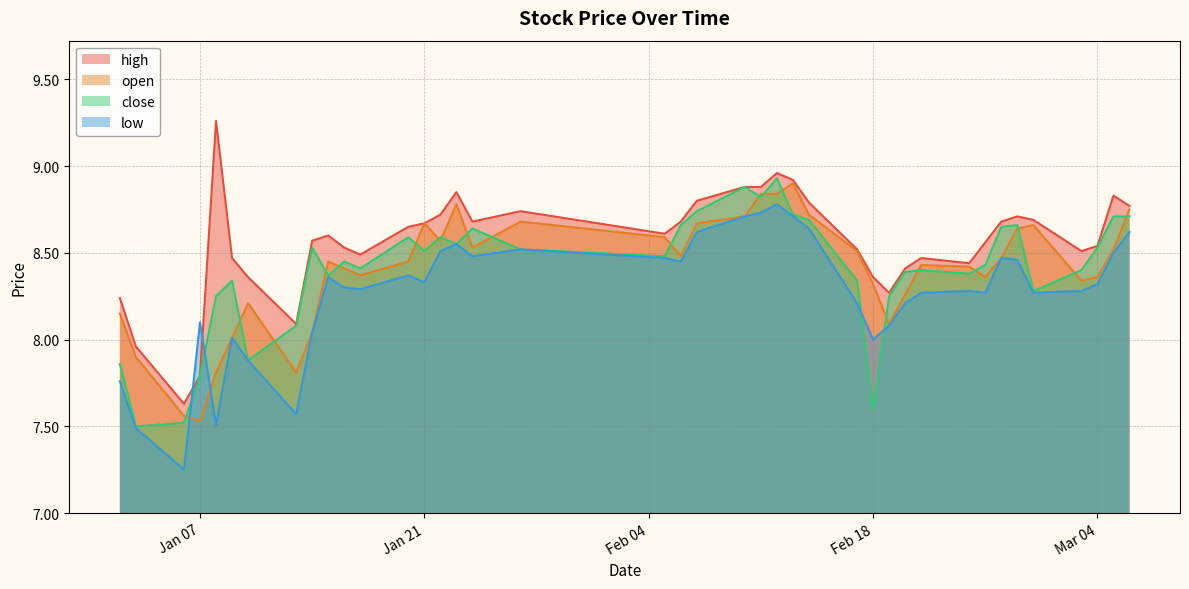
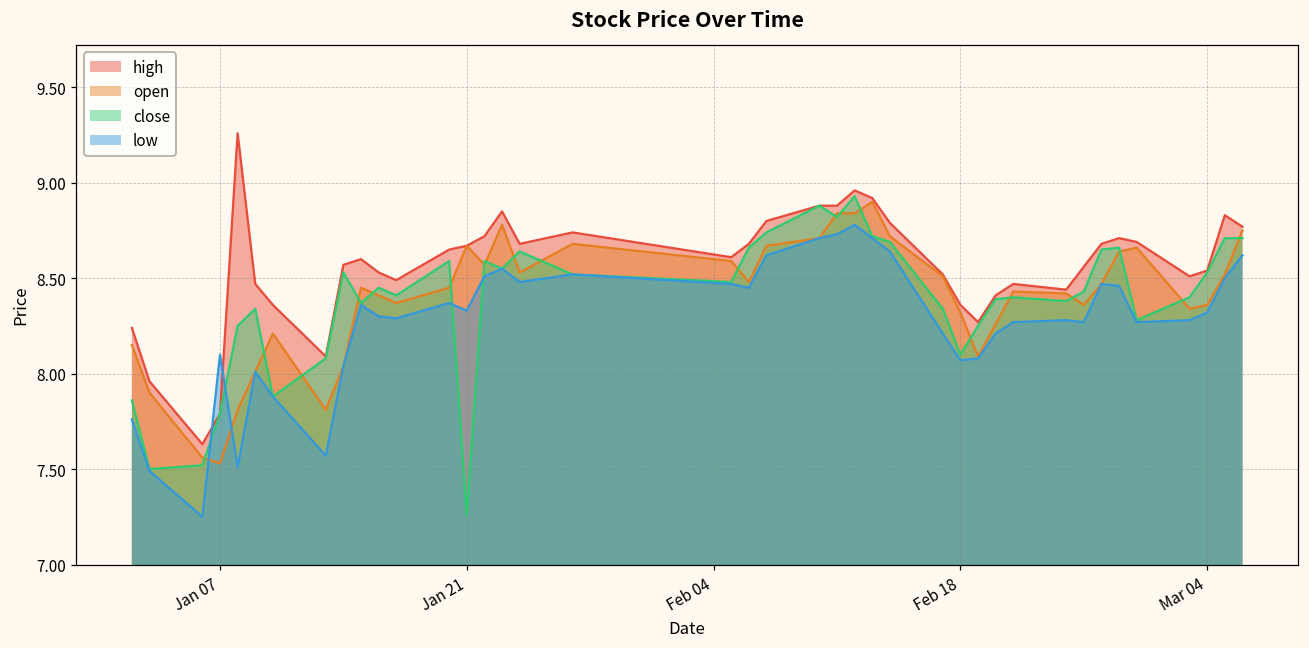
close, Jan 21: 8.51 -> 7.26
close, Feb 18: 7.6 -> 8.1
low, Feb 18: 8.00 -> 8.07
